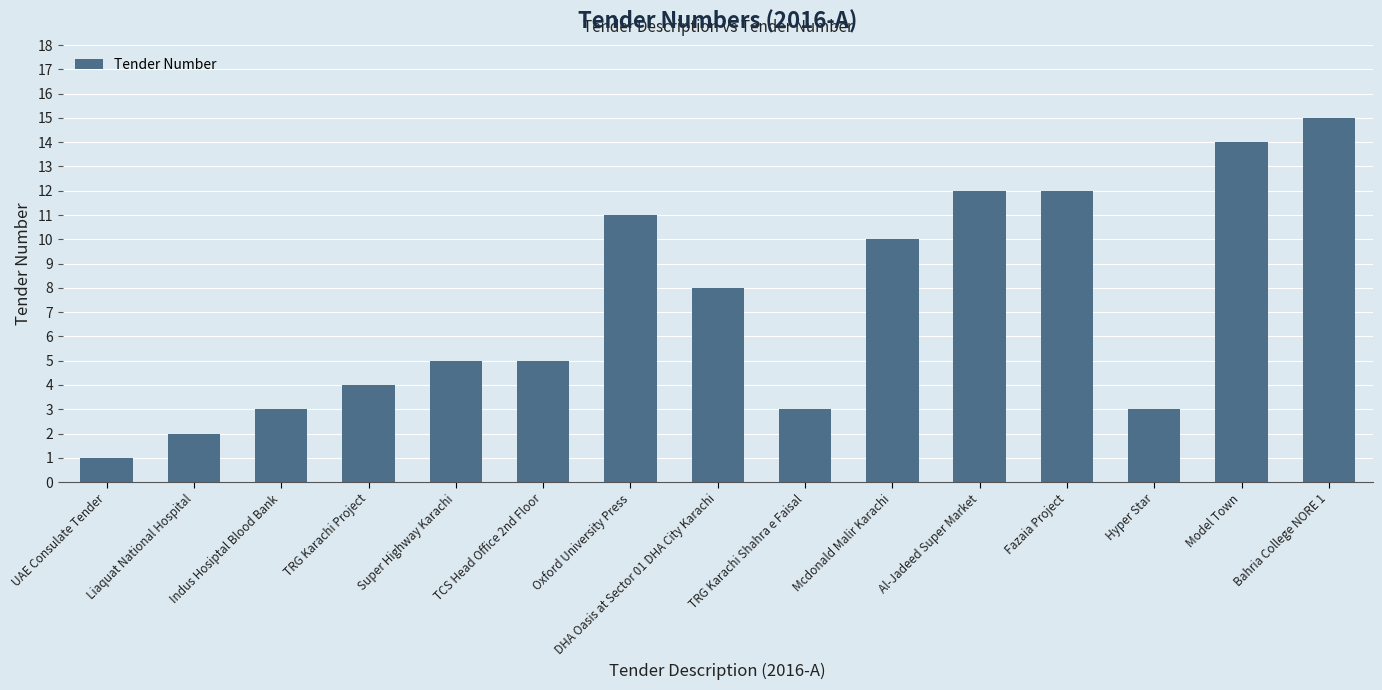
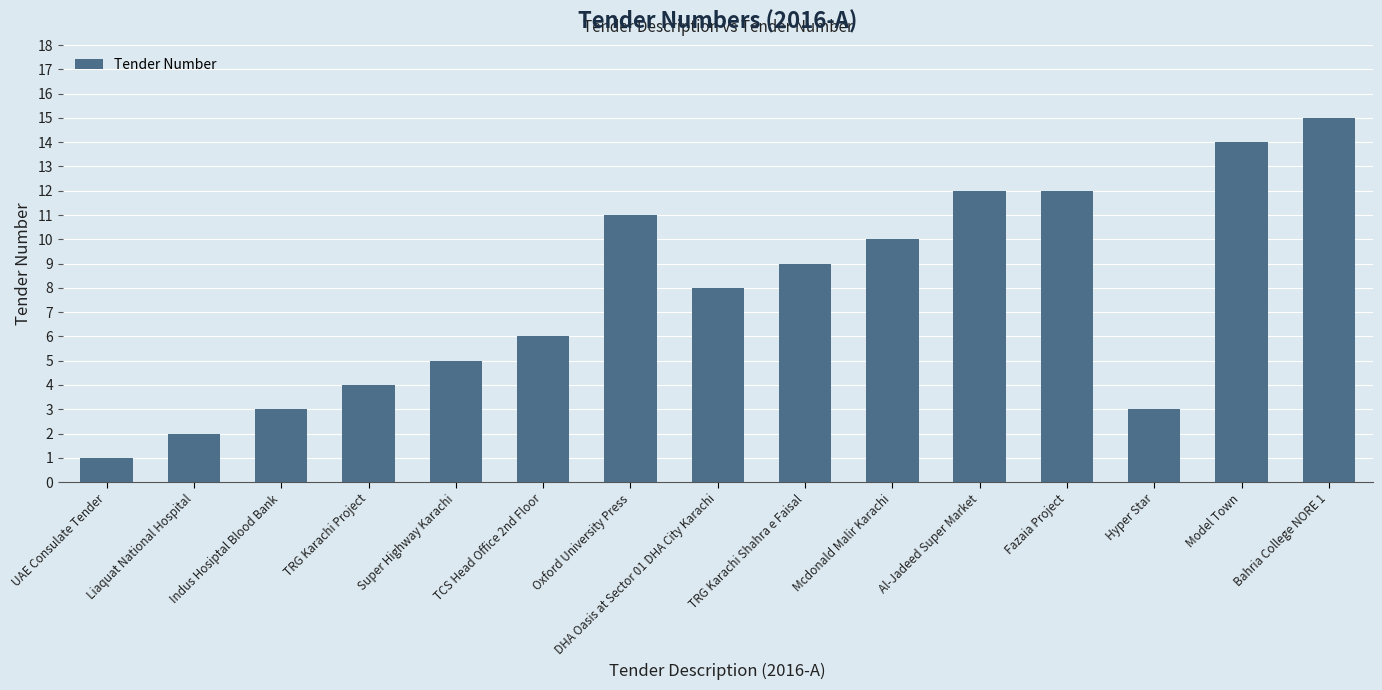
TCS Head Office 2nd Floor: 5 -> 6
TRG Karachi Shahra e Faisal: 3 -> 9
